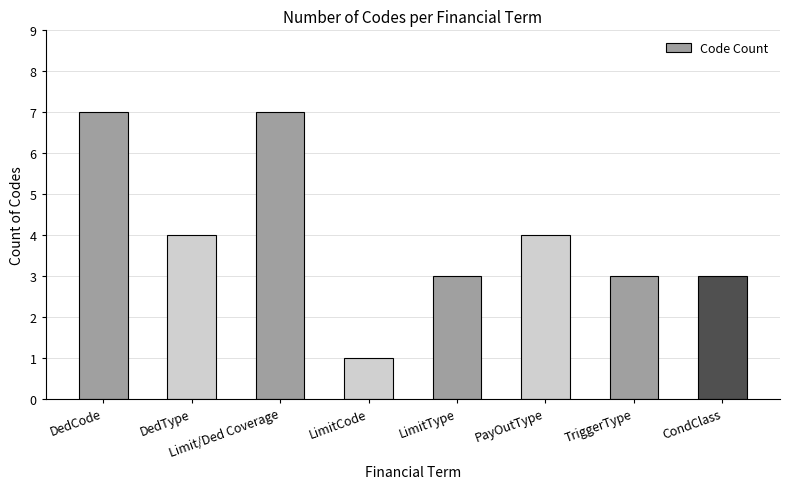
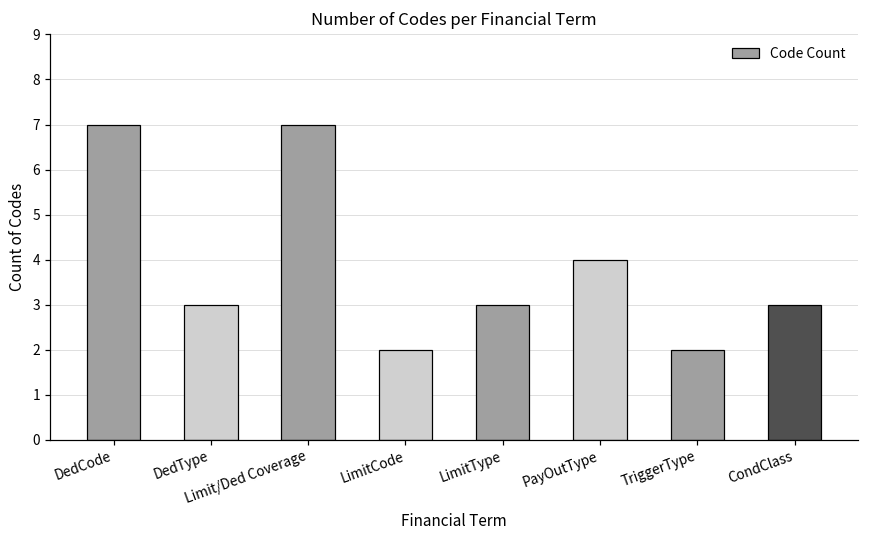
DedType: 4 -> 3
LimitCode: 1 -> 2
TriggerType: 3 -> 2
